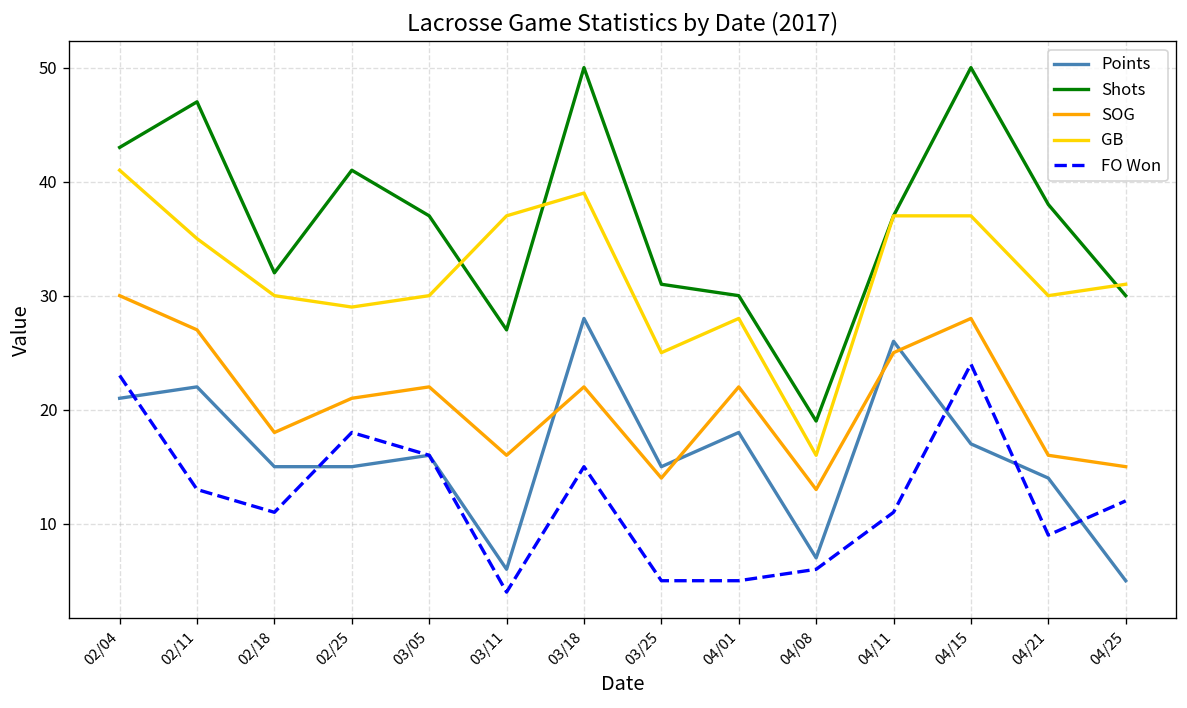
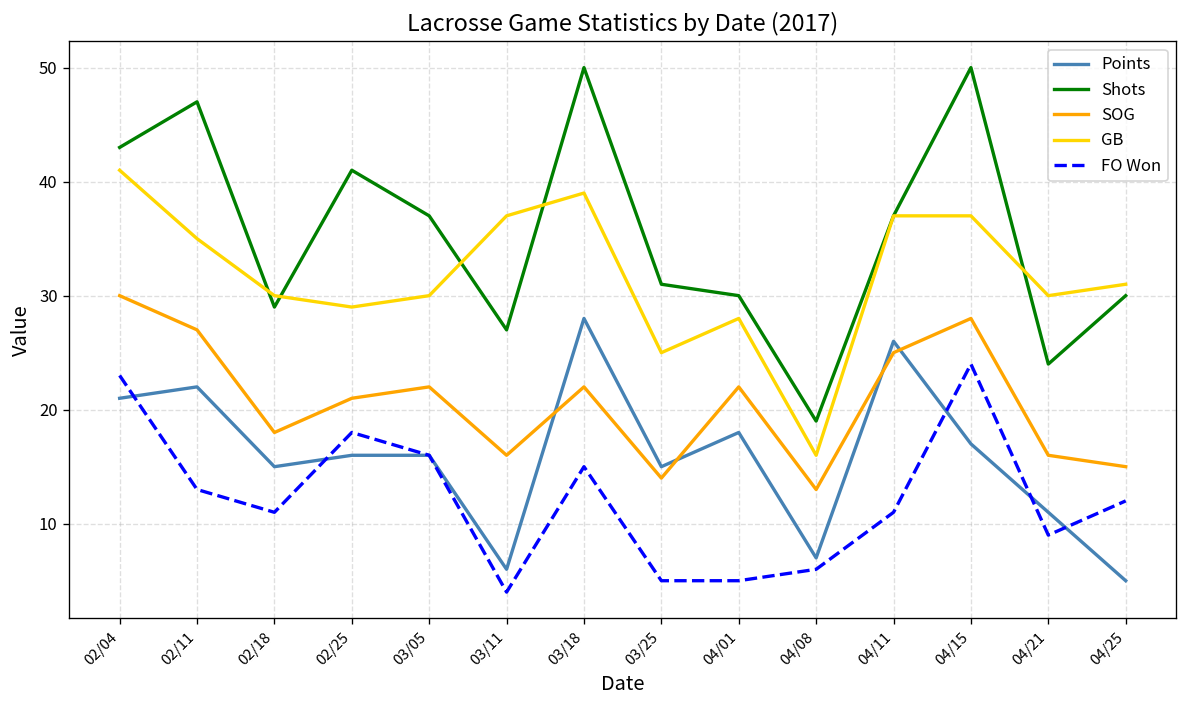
Shots, 02/18: 32 -> 29
Points, 02/25: 15 -> 16
Points, 04/21: 14 -> 11
Shots, 04/21: 38 -> 24
